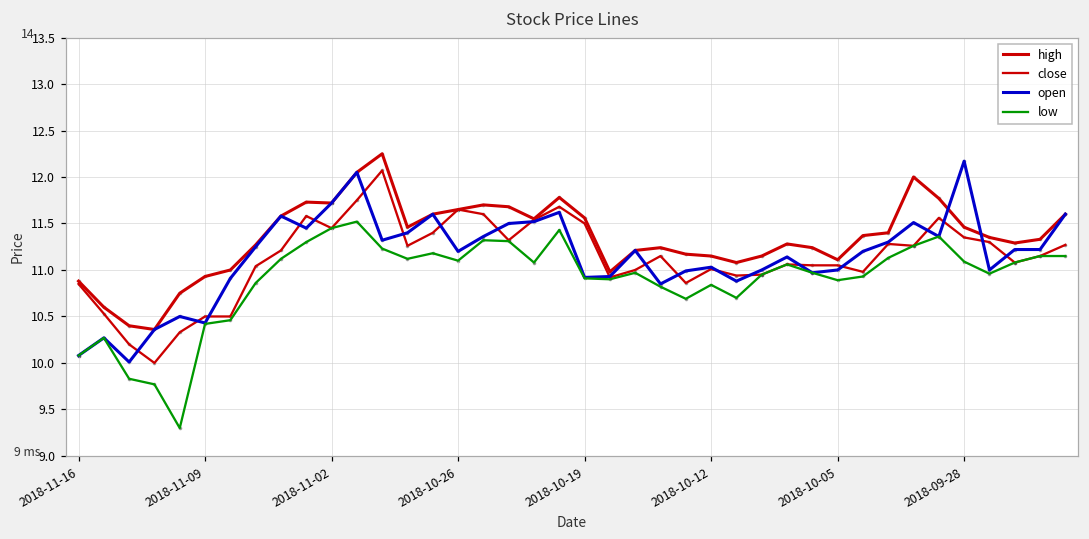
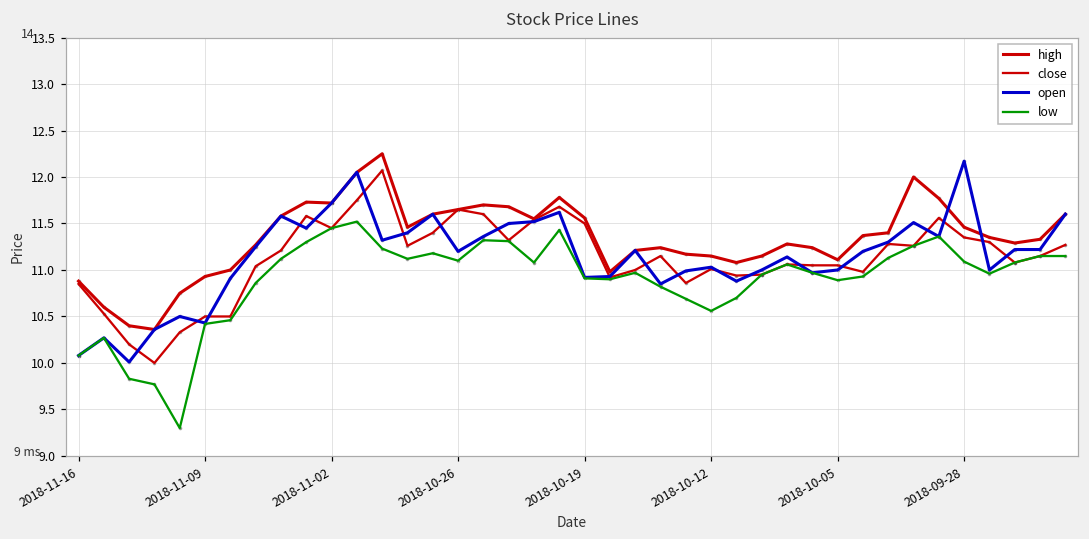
low, 2018-10-12: 10.8 -> 10.6
